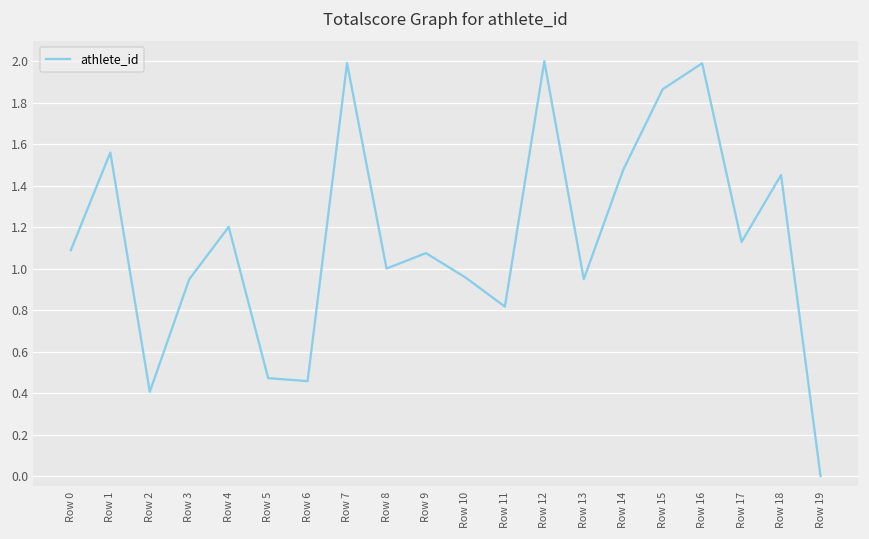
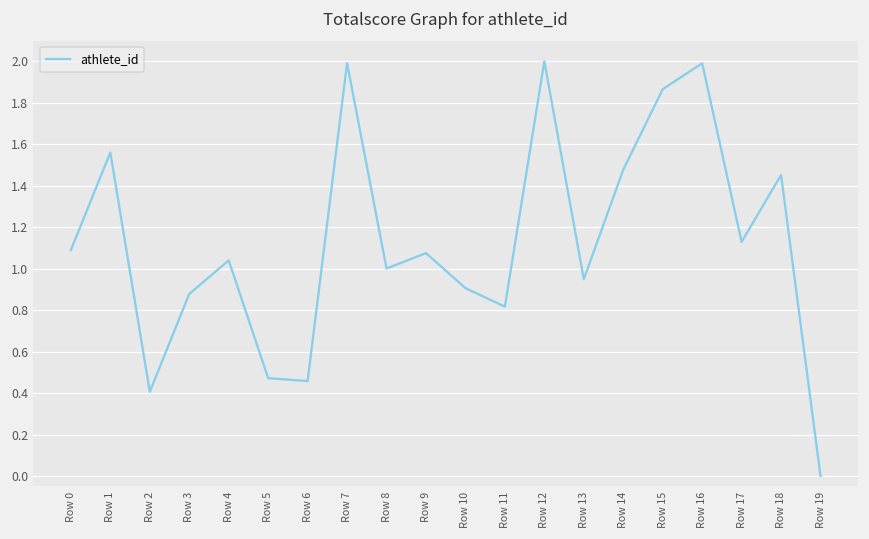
Row 3: 0.95 -> 0.88
Row 4: 1.20 -> 1.04
Row 10: 0.96 -> 0.91
